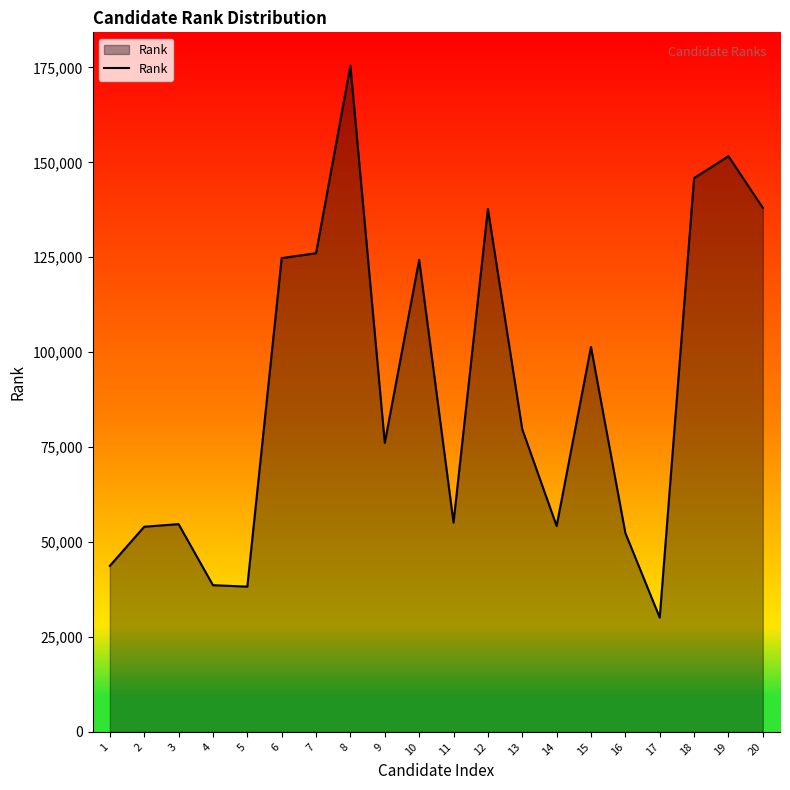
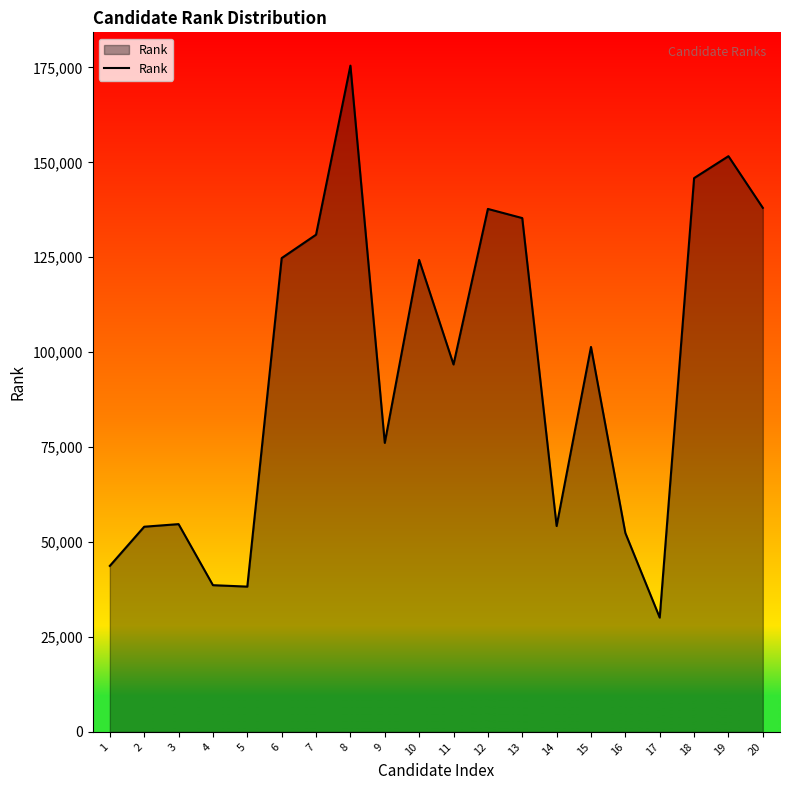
7: 126,000 -> 131,000
11: 55,000 -> 97,000
13: 80,000 -> 135,000
